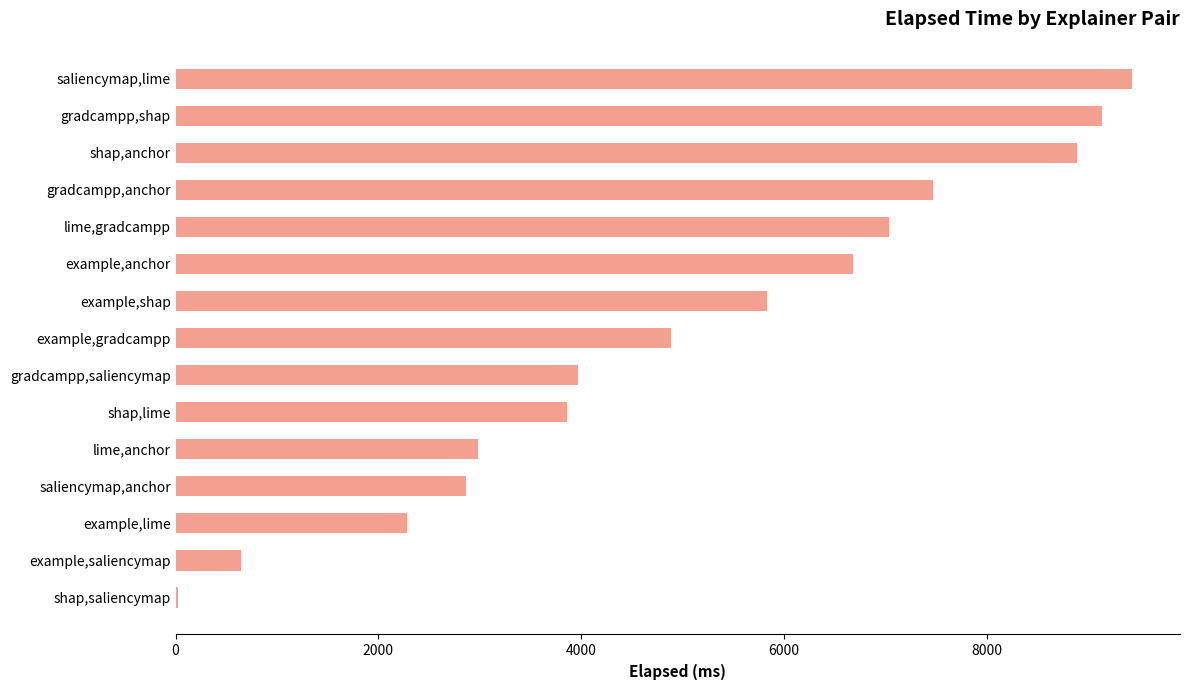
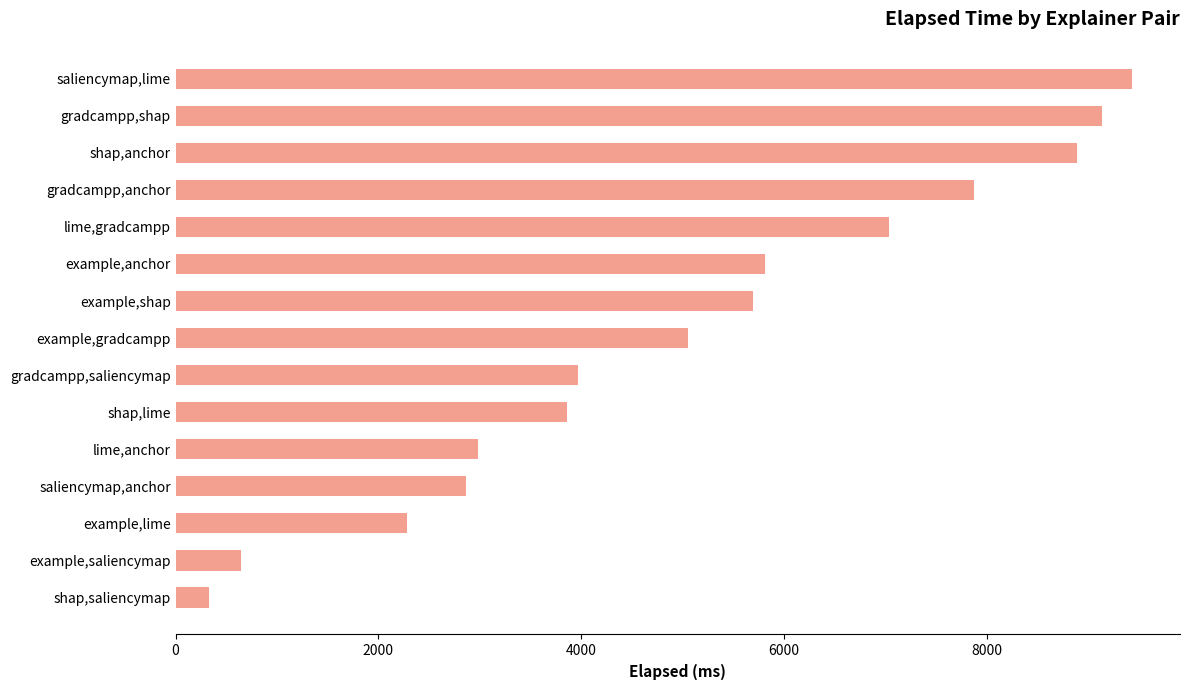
gradcampp,anchor: 7470 -> 7870
example,anchor: 6680 -> 5810
example,shap: 5830 -> 5700
example,gradcampp: 4890 -> 5050
shap,saliencymap: 20 -> 330
